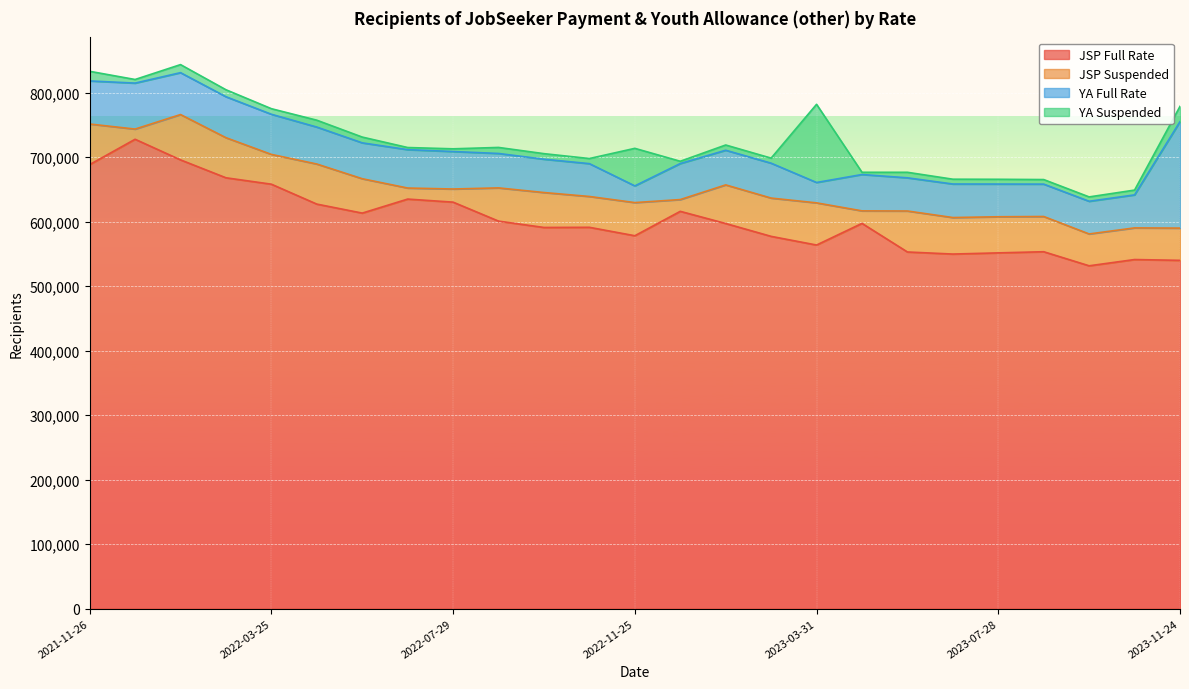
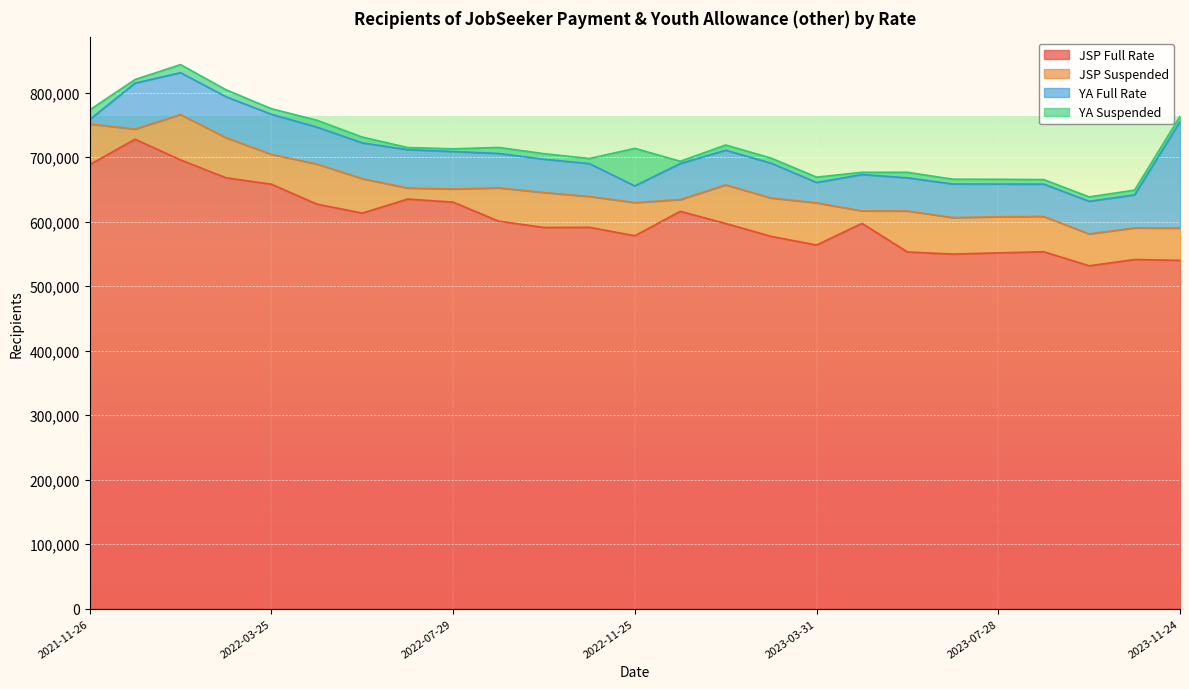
YA Full Rate, 2021-11-26: 70,000 -> 10,000
YA Suspended, 2023-03-31: 120,000 -> 10,000
YA Suspended, 2023-11-24: 20,000 -> 10,000
